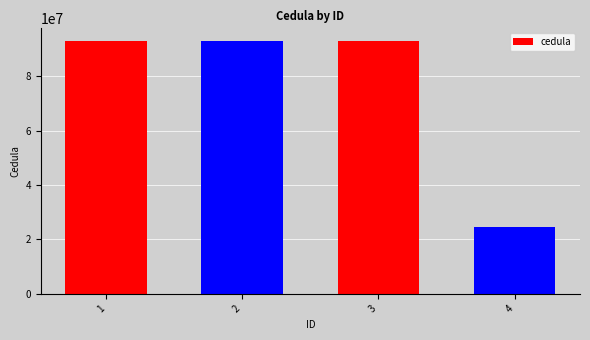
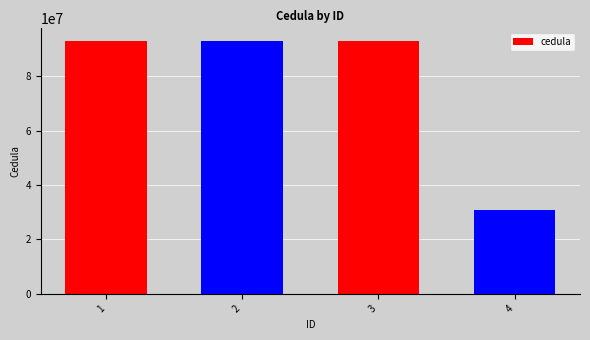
4: 24000000 -> 31000000
